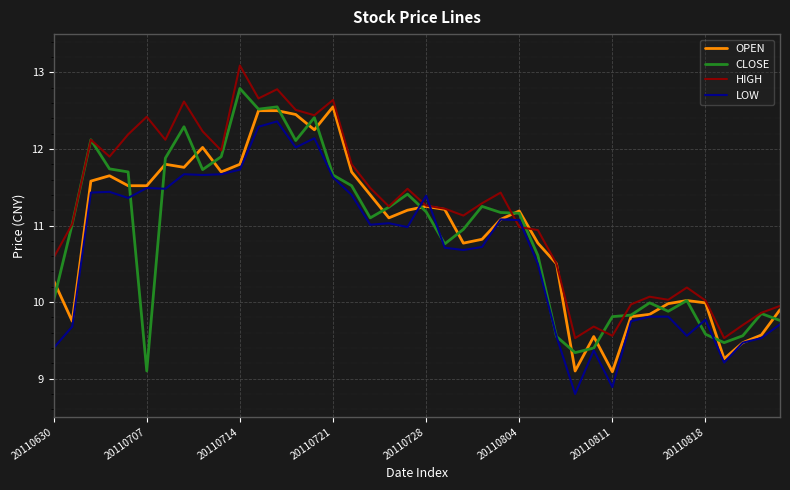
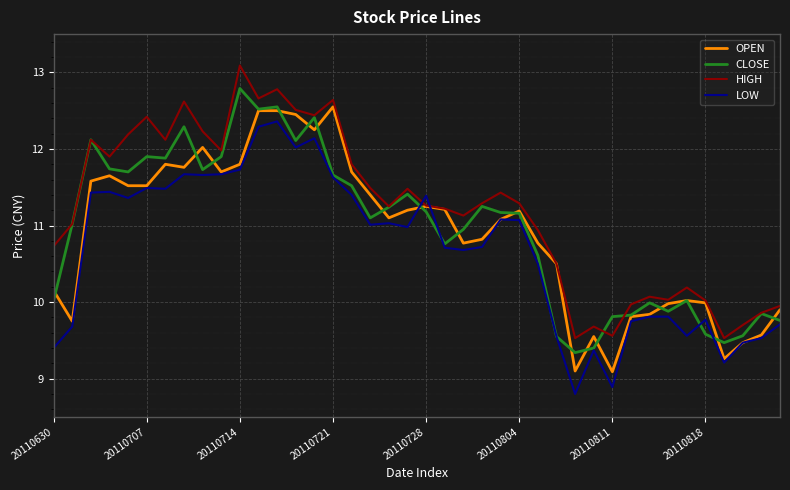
OPEN, 20110630: 10.3 -> 10.2
HIGH, 20110630: 10.6 -> 10.7
CLOSE, 20110707: 9.1 -> 11.9
HIGH, 20110804: 11.0 -> 11.3
